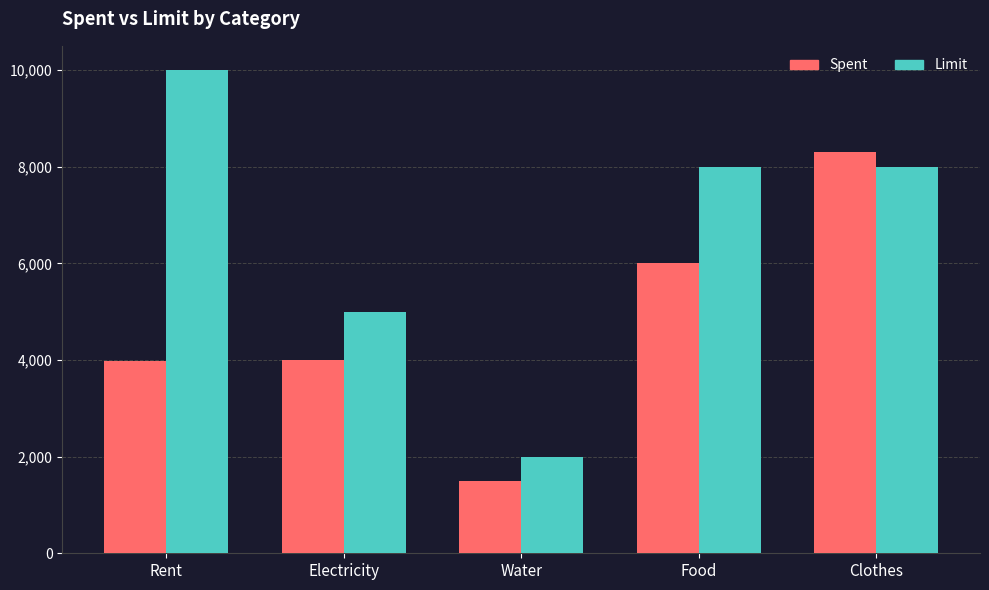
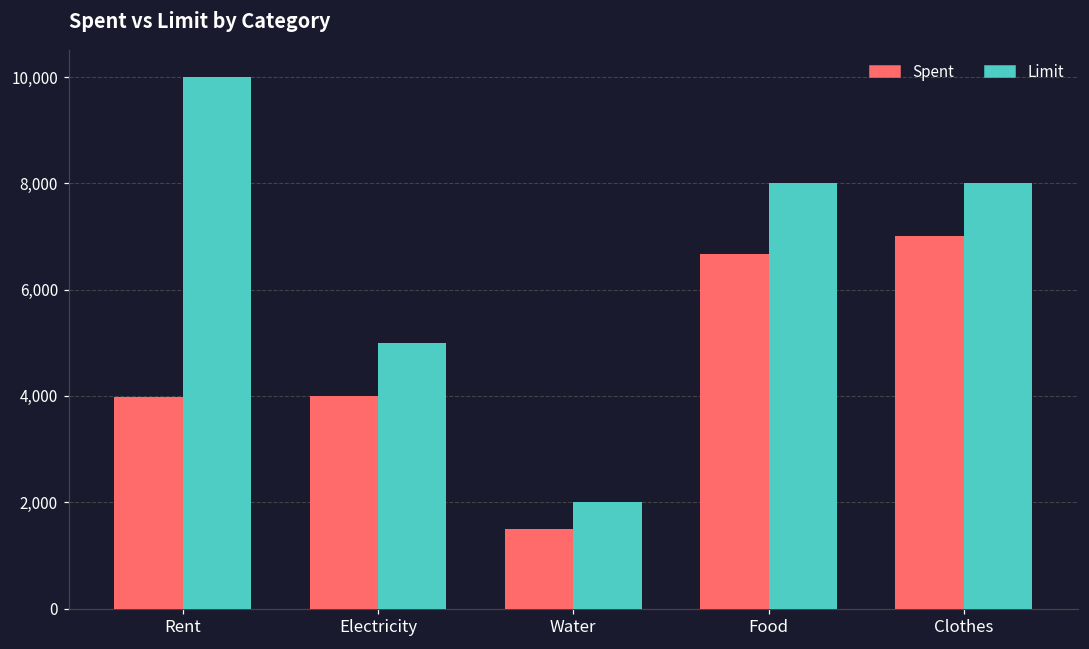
Spent, Food: 6,000 -> 6,700
Spent, Clothes: 8,300 -> 7,000
